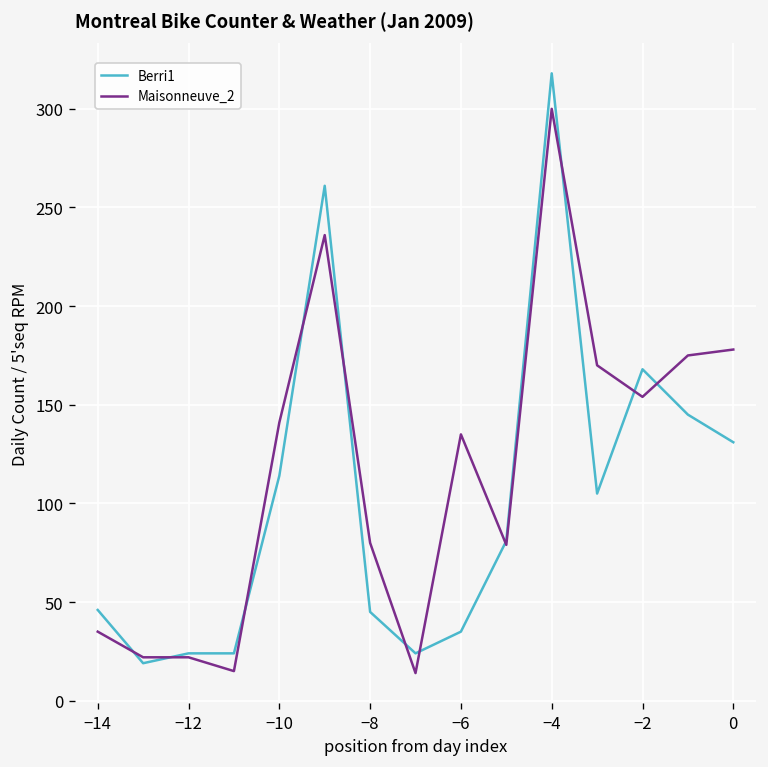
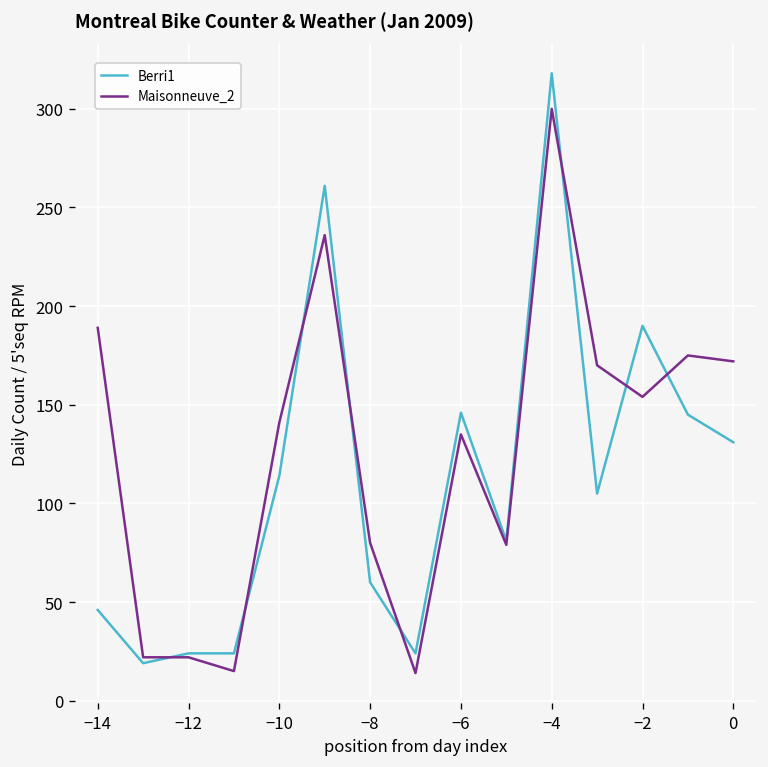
Maisonneuve_2, −14: 35 -> 189
Berri1, −8: 45 -> 60
Berri1, −6: 35 -> 146
Berri1, −2: 168 -> 190
Maisonneuve_2, 0: 178 -> 172
